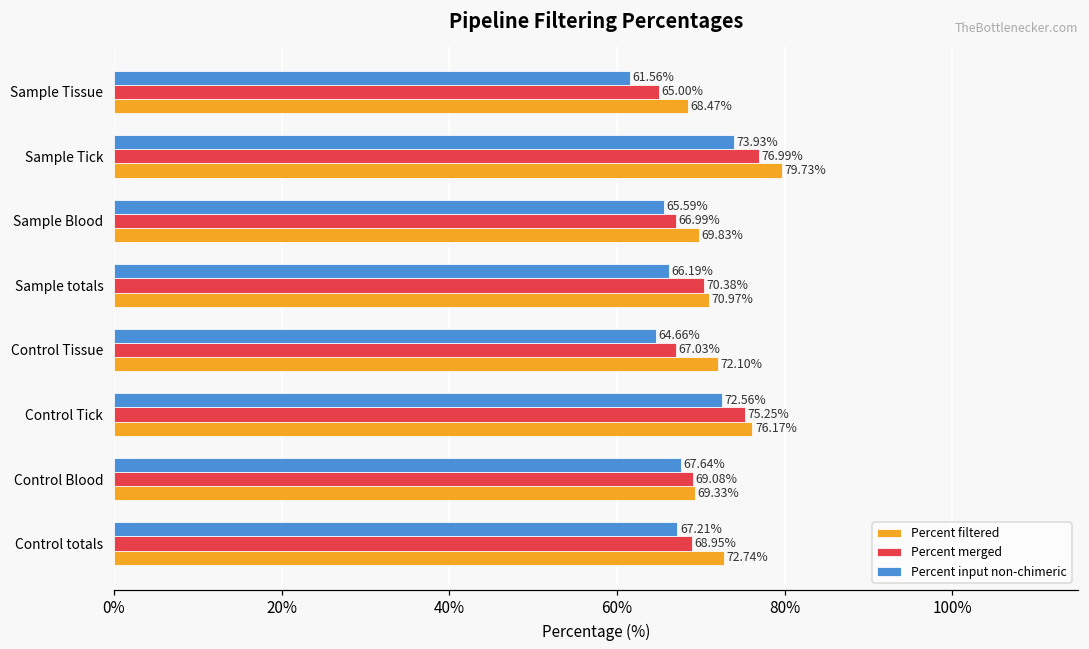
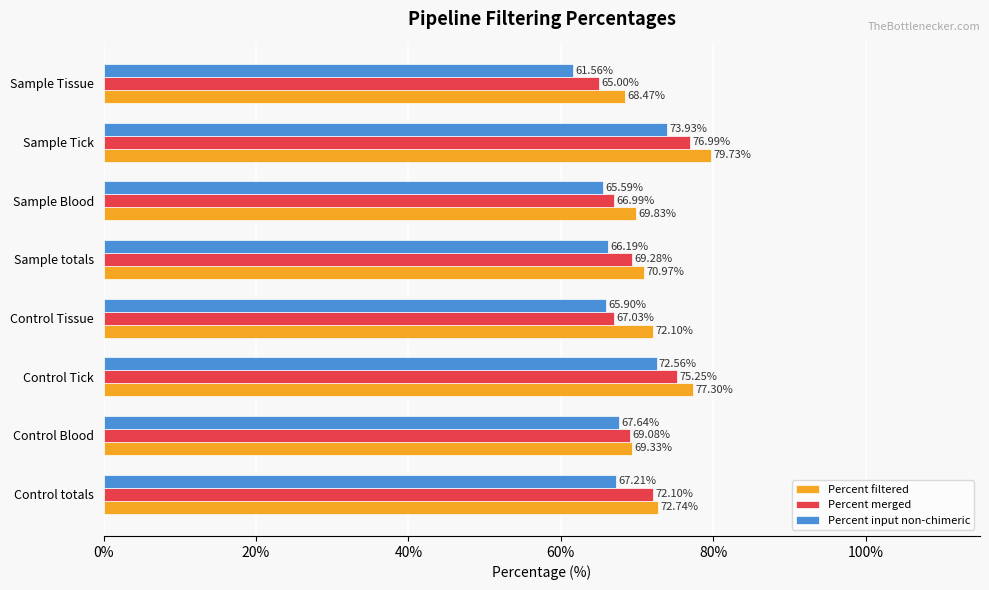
Percent merged, Sample totals: 70.38% -> 69.28%
Percent input non-chimeric, Control Tissue: 64.66% -> 65.90%
Percent filtered, Control Tick: 76.17% -> 77.30%
Percent merged, Control totals: 68.95% -> 72.10%
